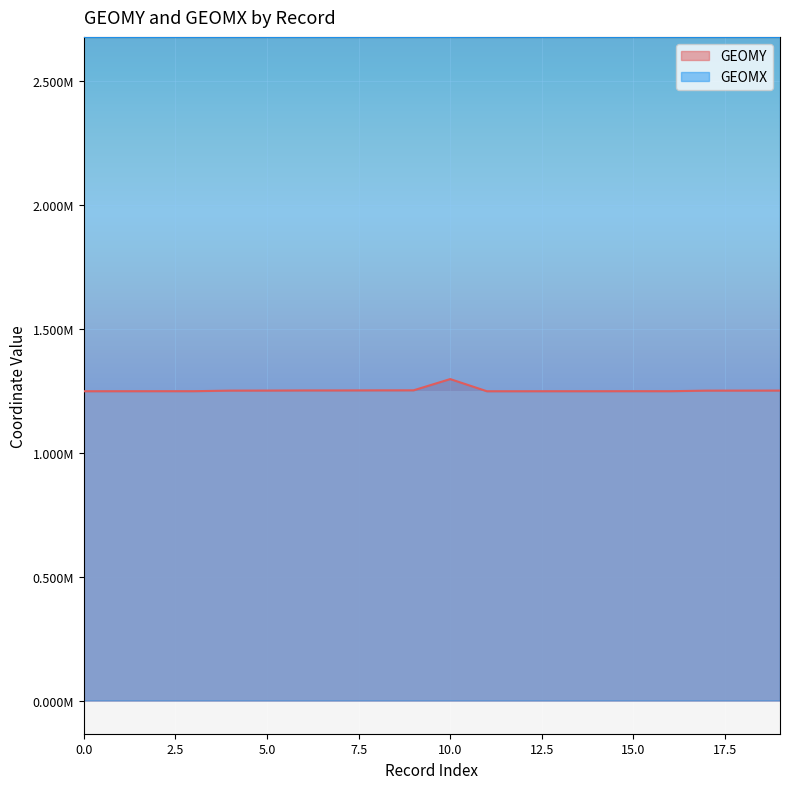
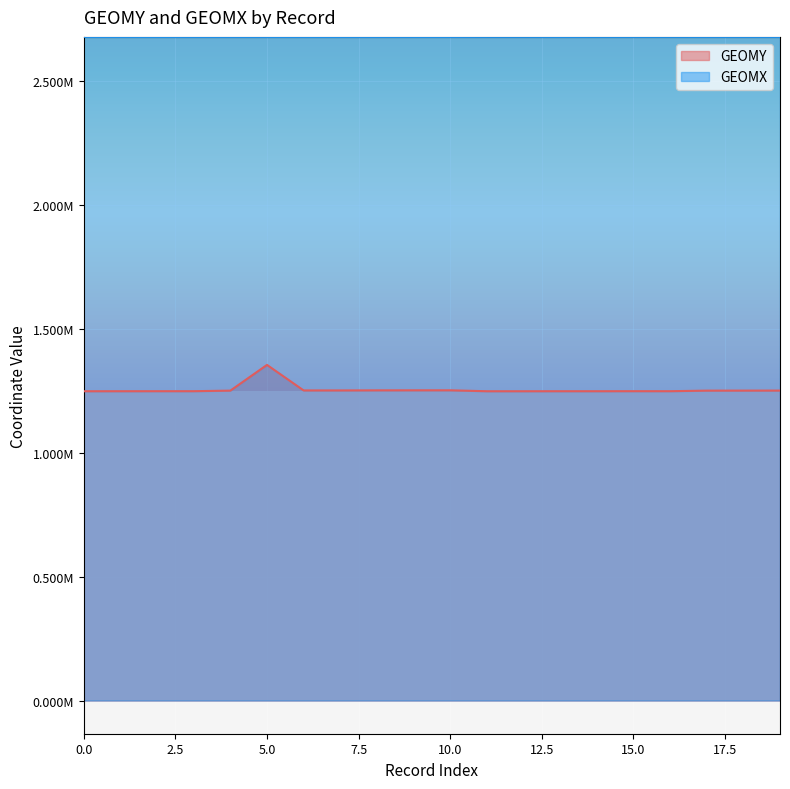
GEOMY, 5.0: 1250000 -> 1350000
GEOMY, 10.0: 1300000 -> 1250000
